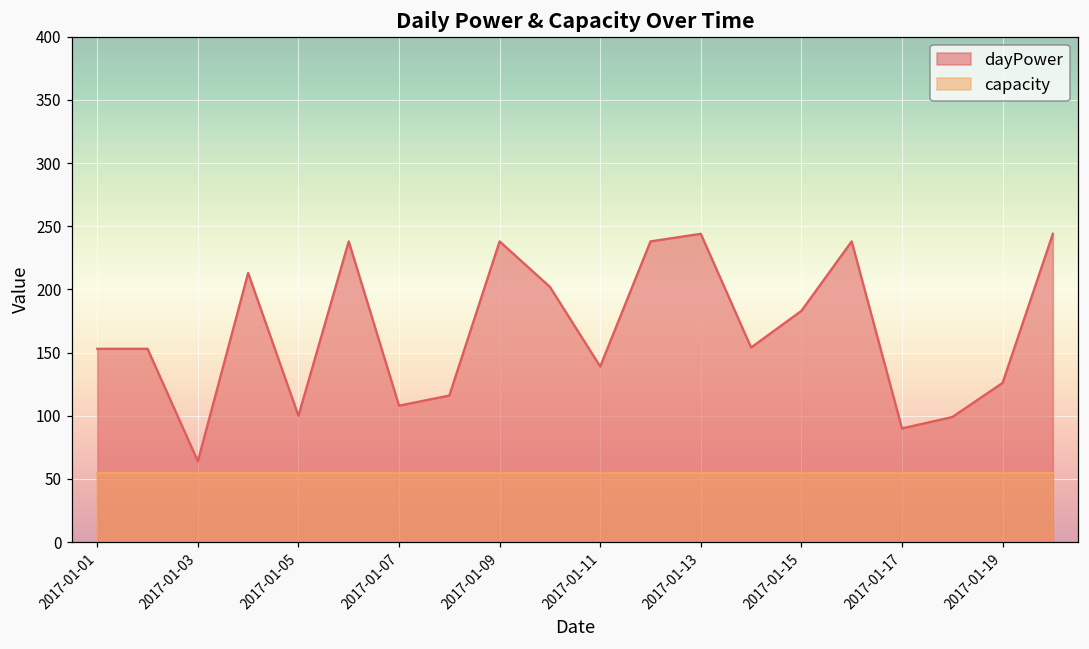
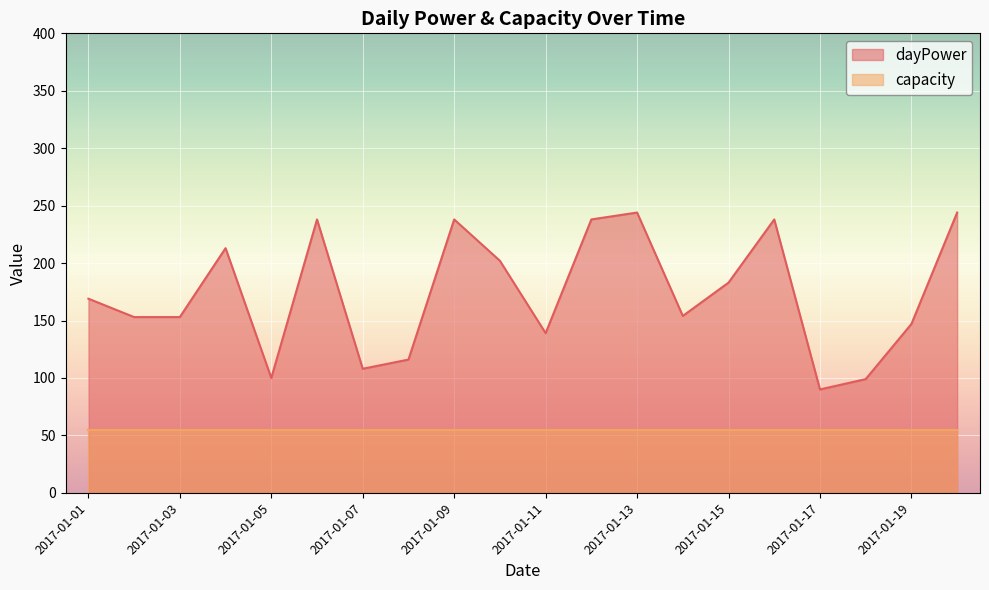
dayPower, 2017-01-01: 153 -> 169
dayPower, 2017-01-03: 64 -> 153
dayPower, 2017-01-19: 126 -> 147
